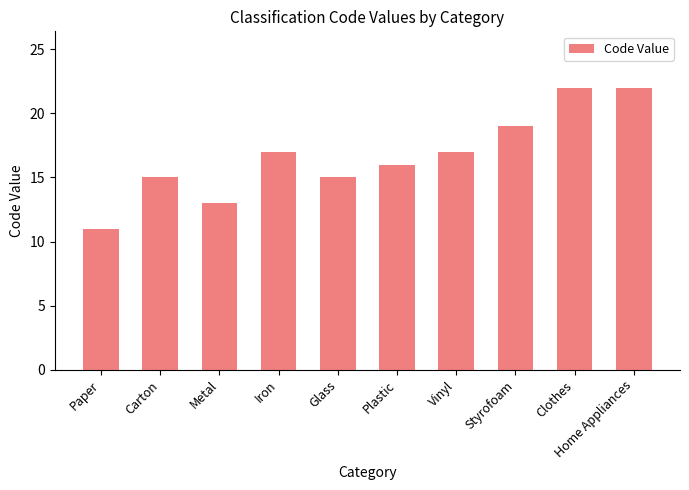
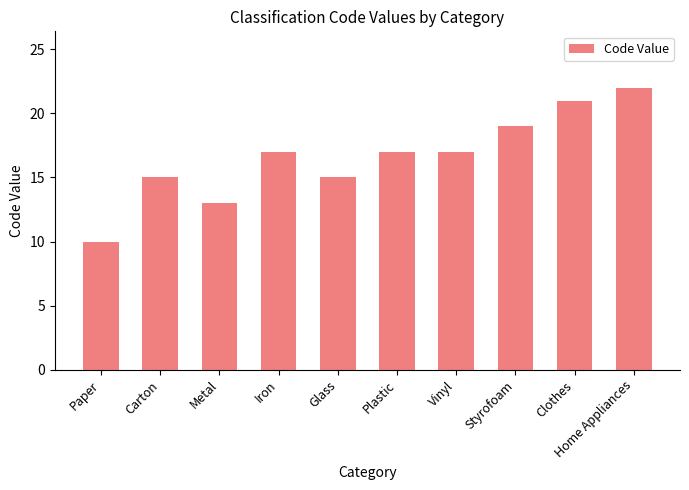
Paper: 11 -> 10
Plastic: 16 -> 17
Clothes: 22 -> 21
